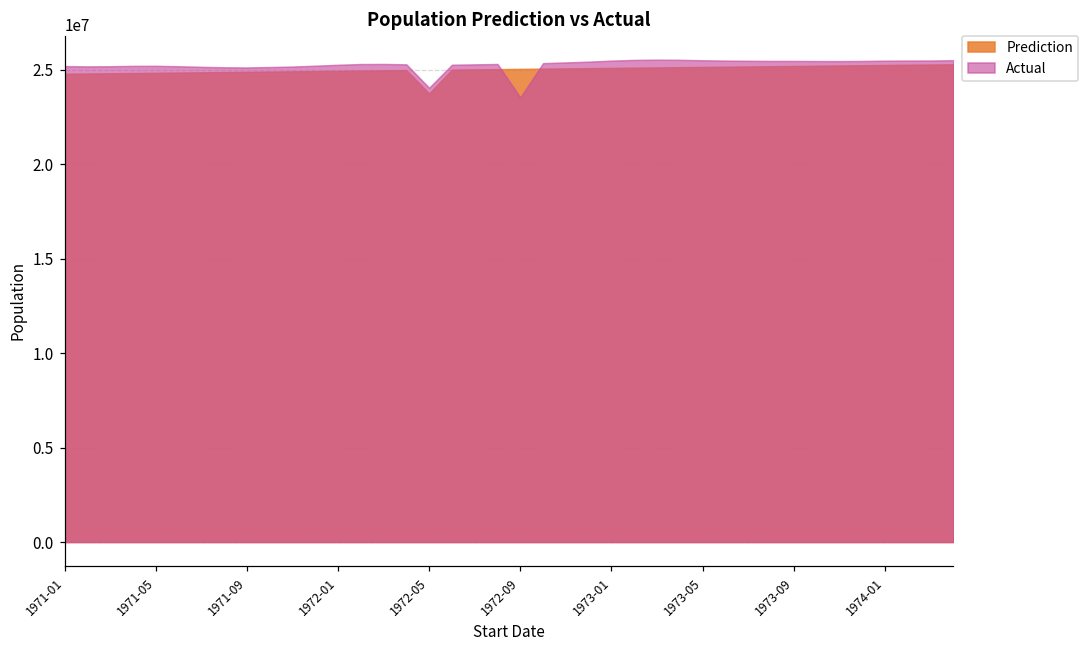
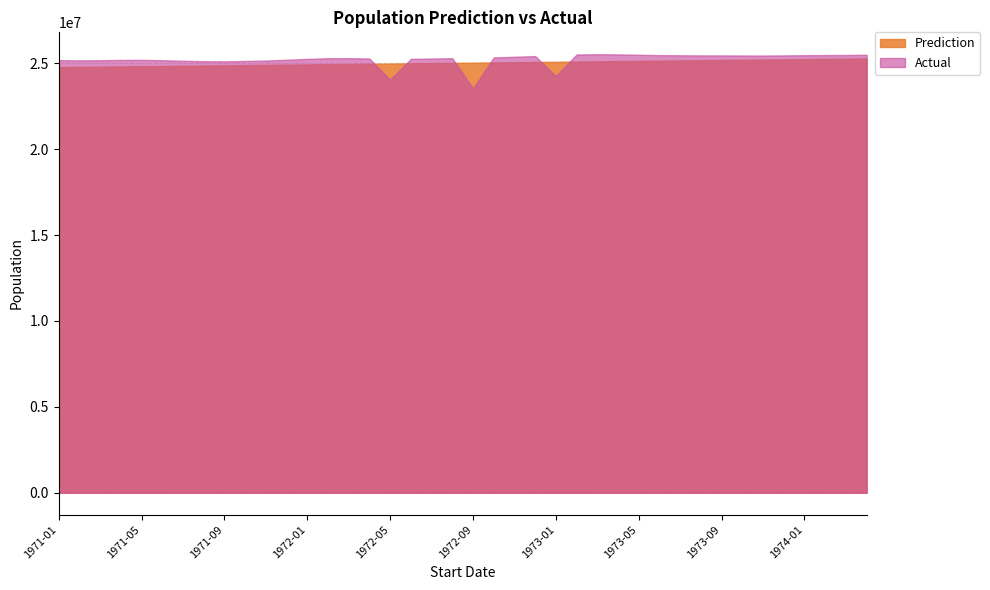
Prediction, 1972-05: 23700000 -> 25000000
Actual, 1973-01: 25500000 -> 24300000
